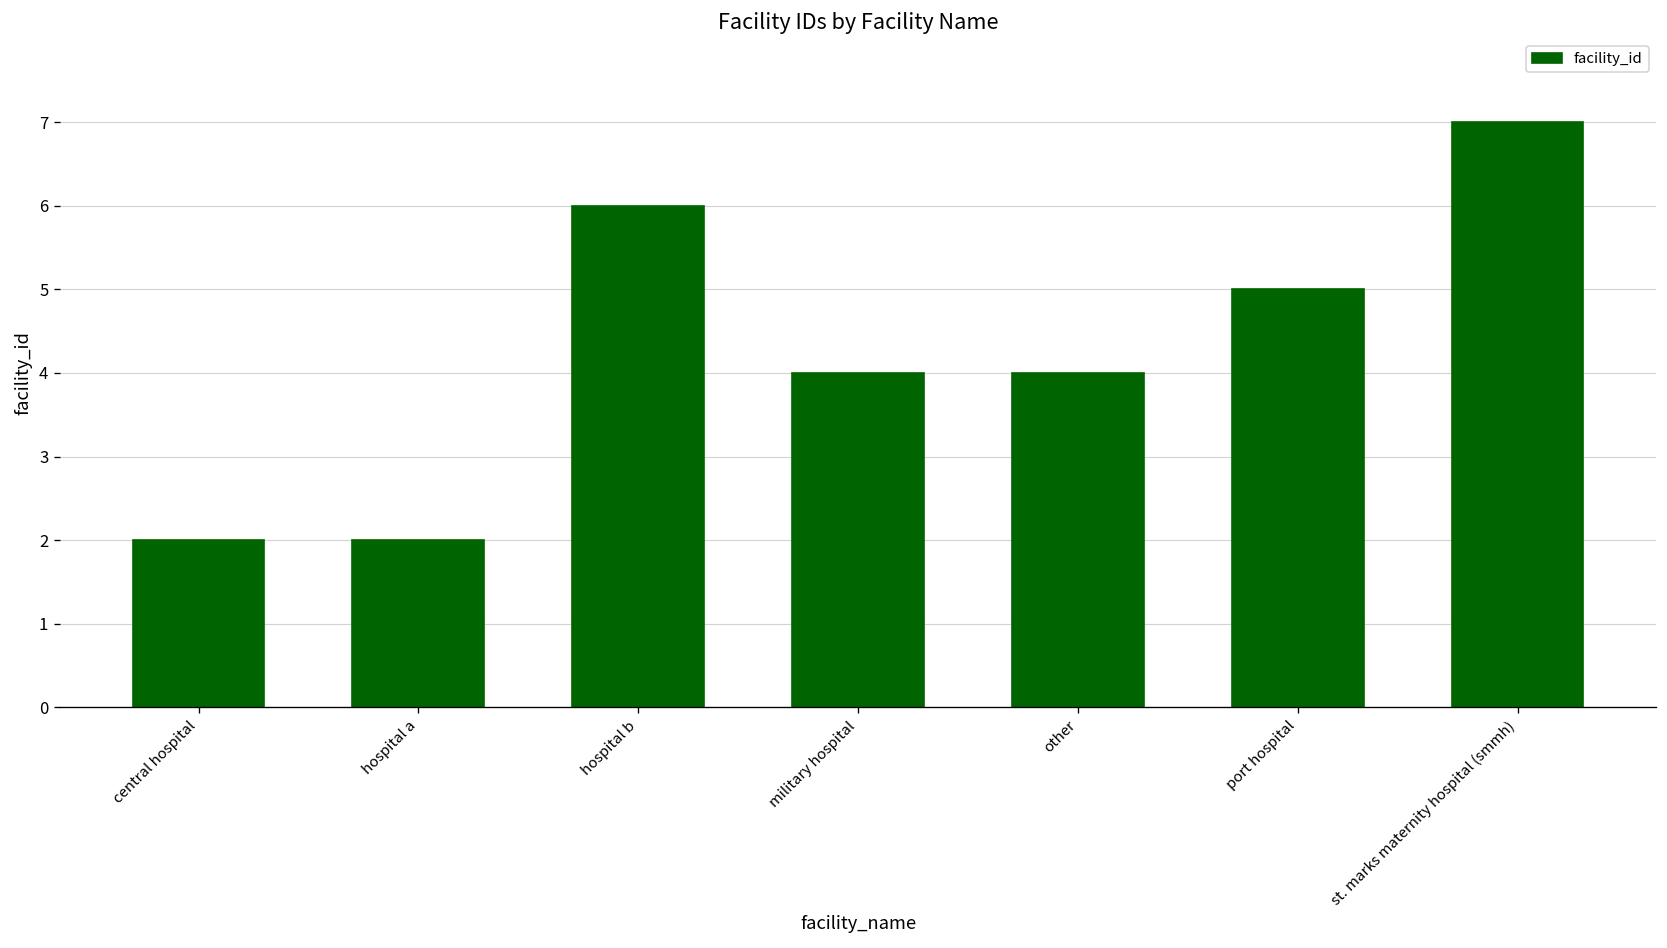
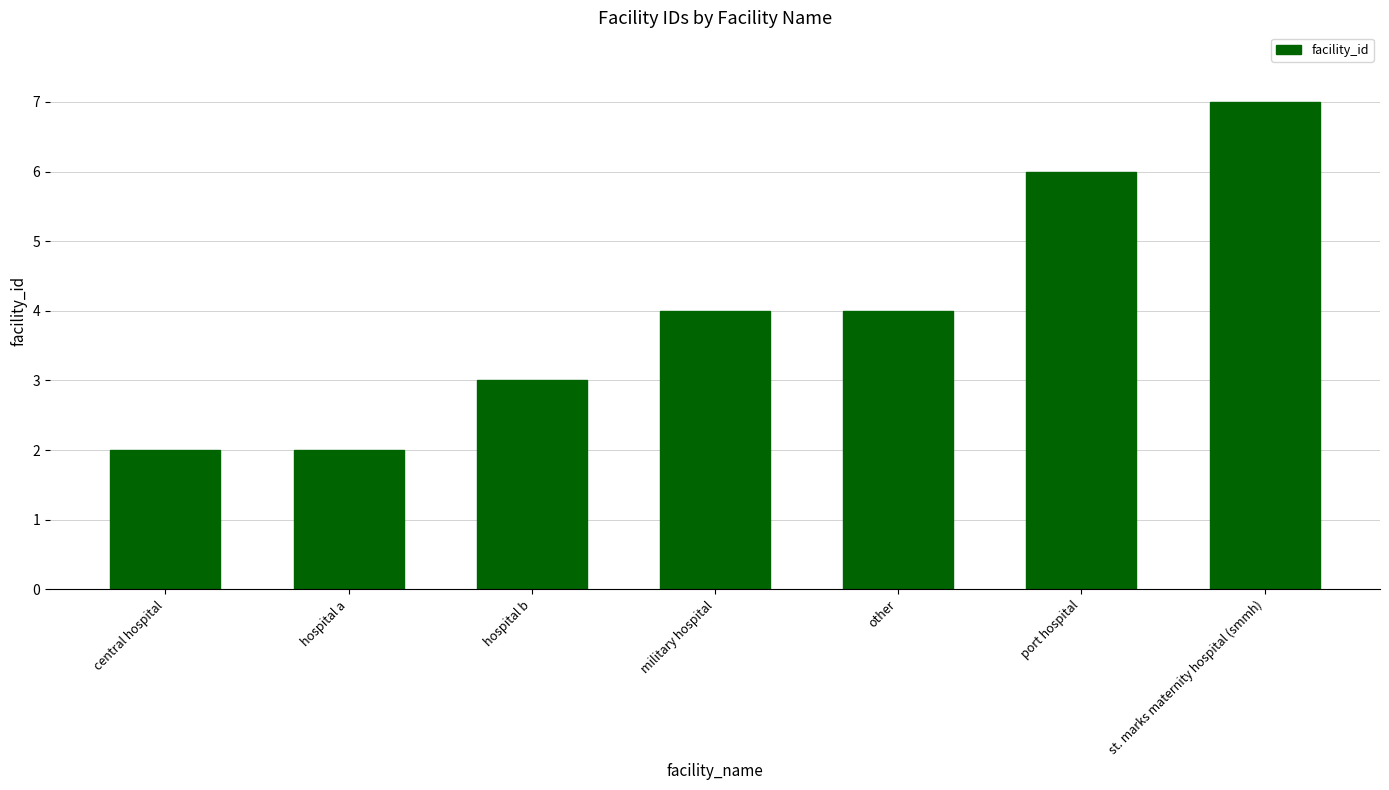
hospital b: 6 -> 3
port hospital: 5 -> 6
